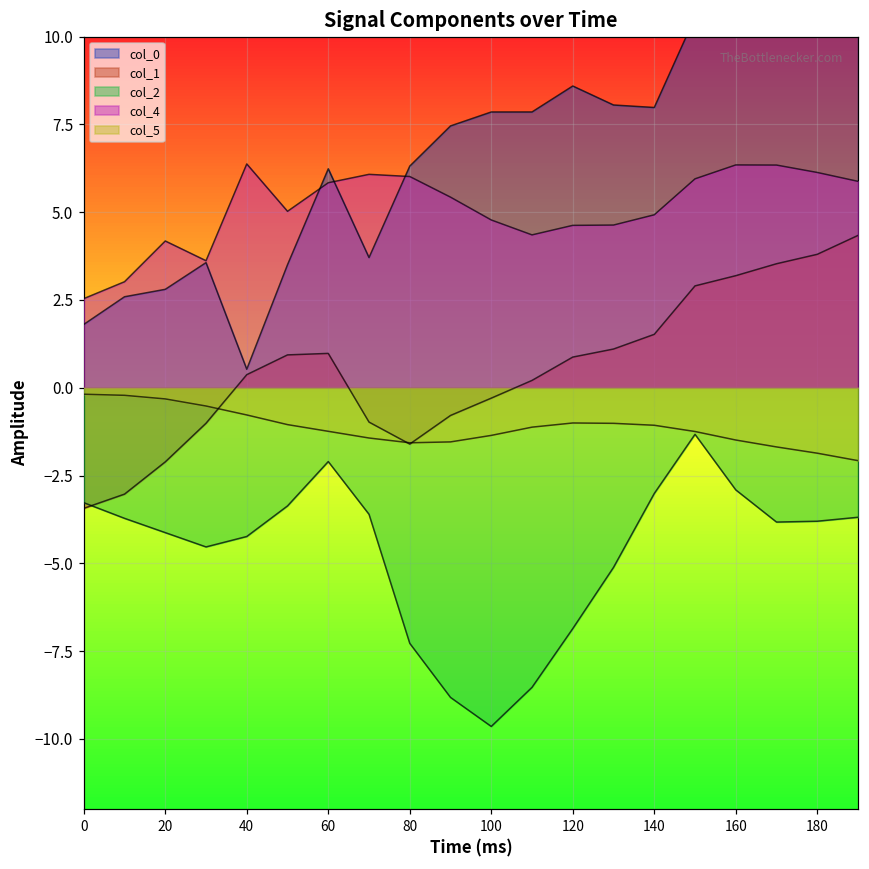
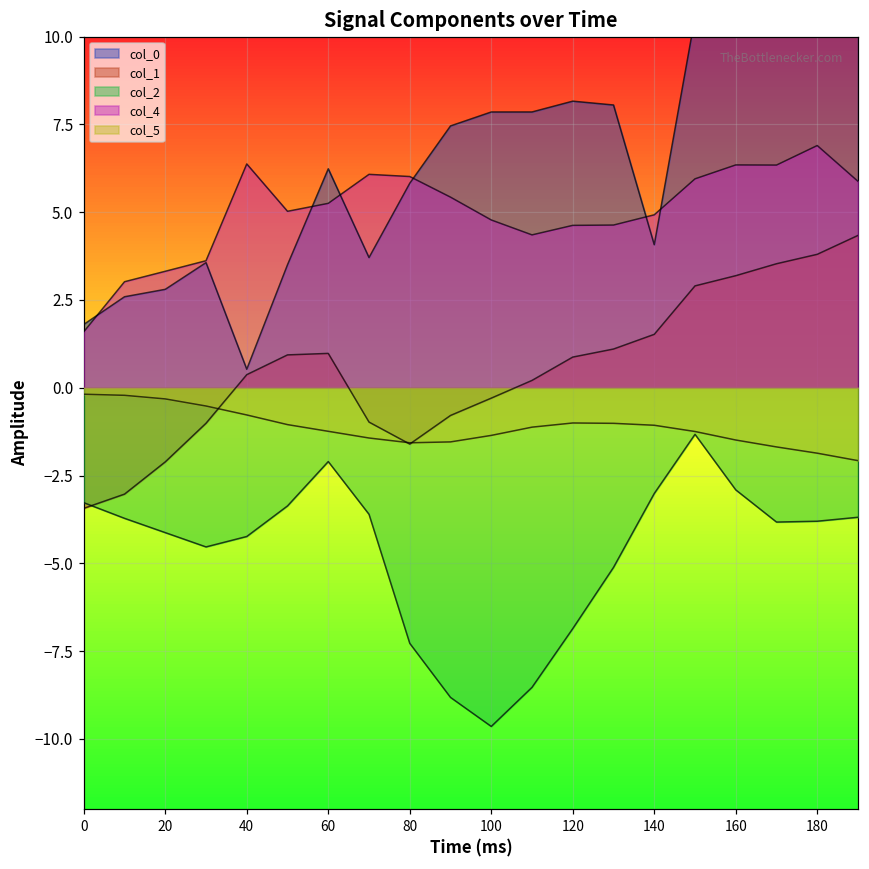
col_4, 0: 2.5 -> 1.6
col_4, 20: 4.2 -> 3.3
col_4, 60: 5.8 -> 5.3
col_0, 80: 6.3 -> 5.8
col_0, 120: 8.6 -> 8.2
col_0, 140: 8.0 -> 4.1
col_4, 180: 6.1 -> 6.9
